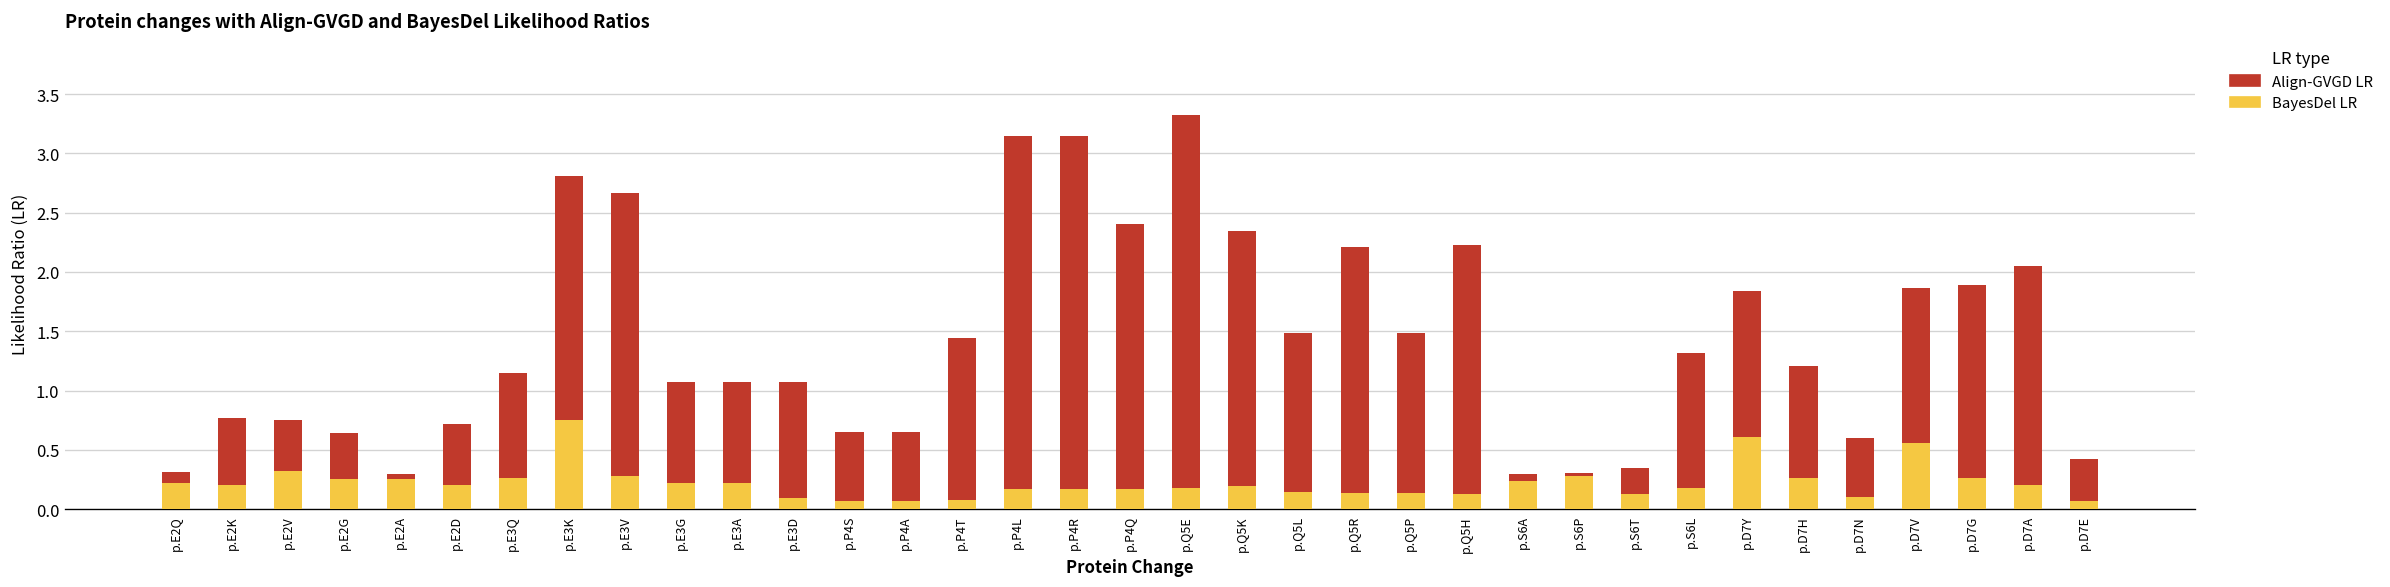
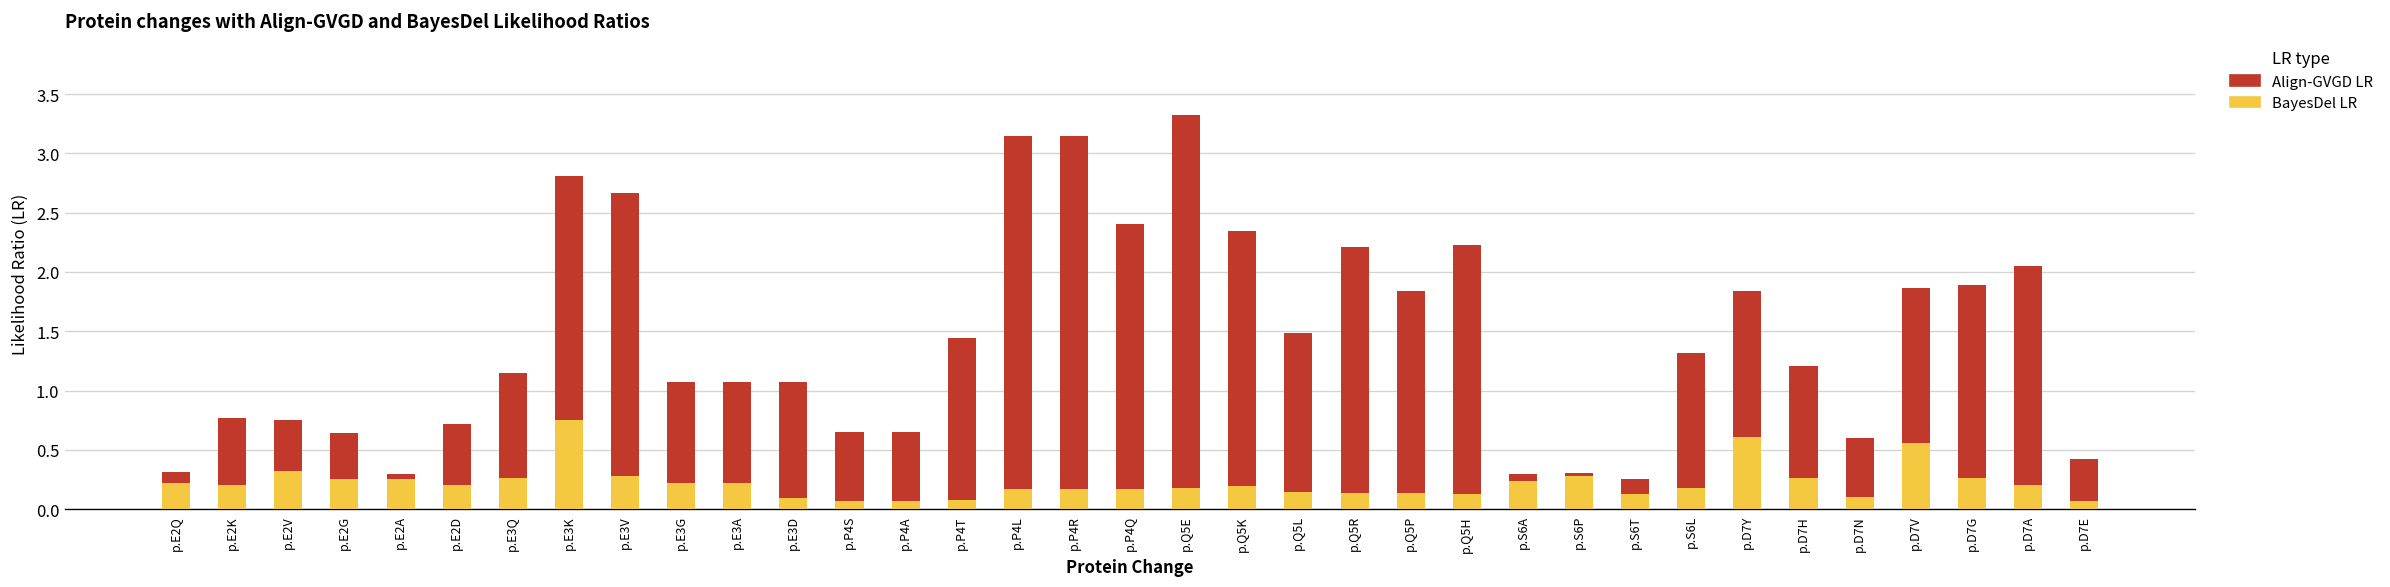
Align-GVGD LR, p.Q5P: 1.5 -> 1.8
Align-GVGD LR, p.S6T: 0.34 -> 0.26
